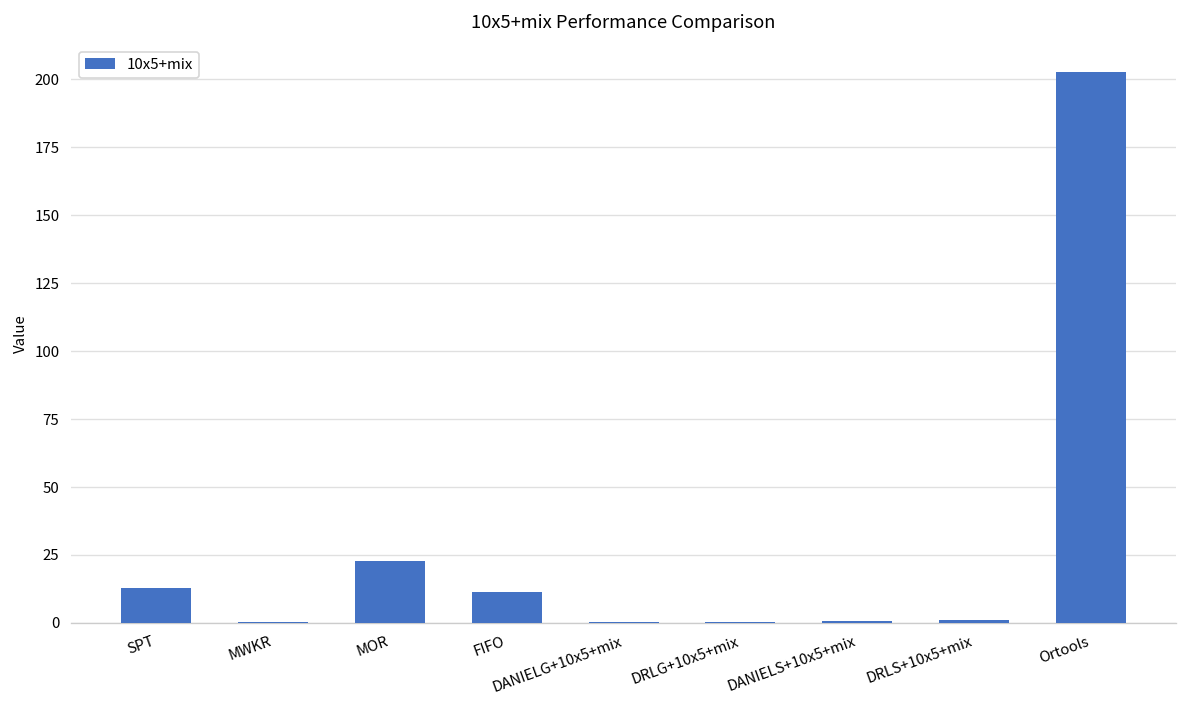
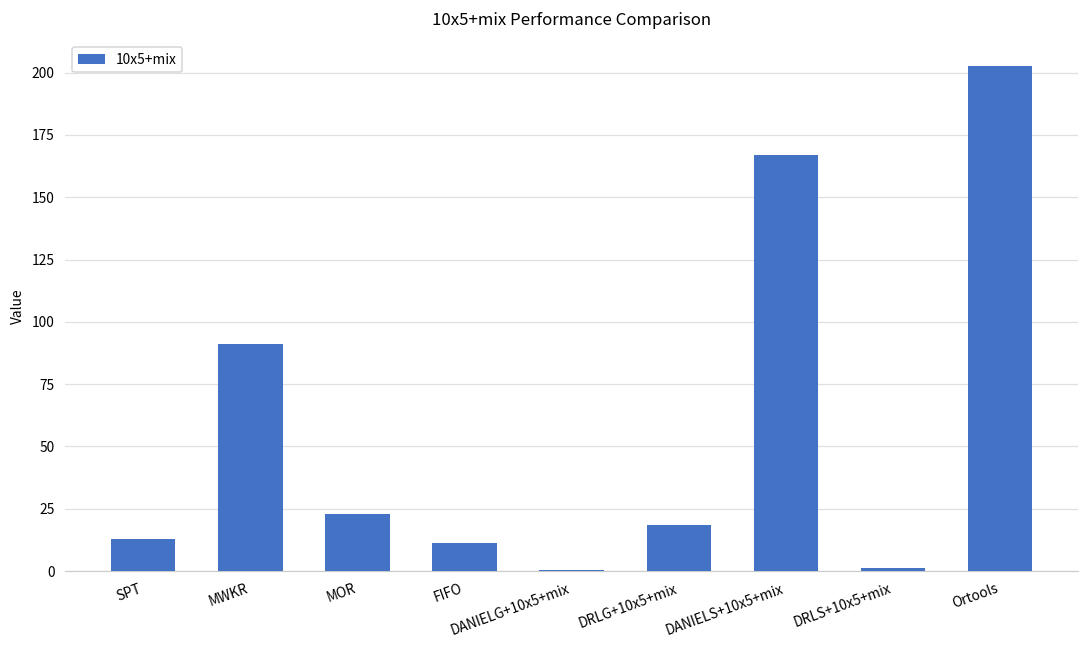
MWKR: 0 -> 91
DRLG+10x5+mix: 0 -> 19
DANIELS+10x5+mix: 1 -> 167
